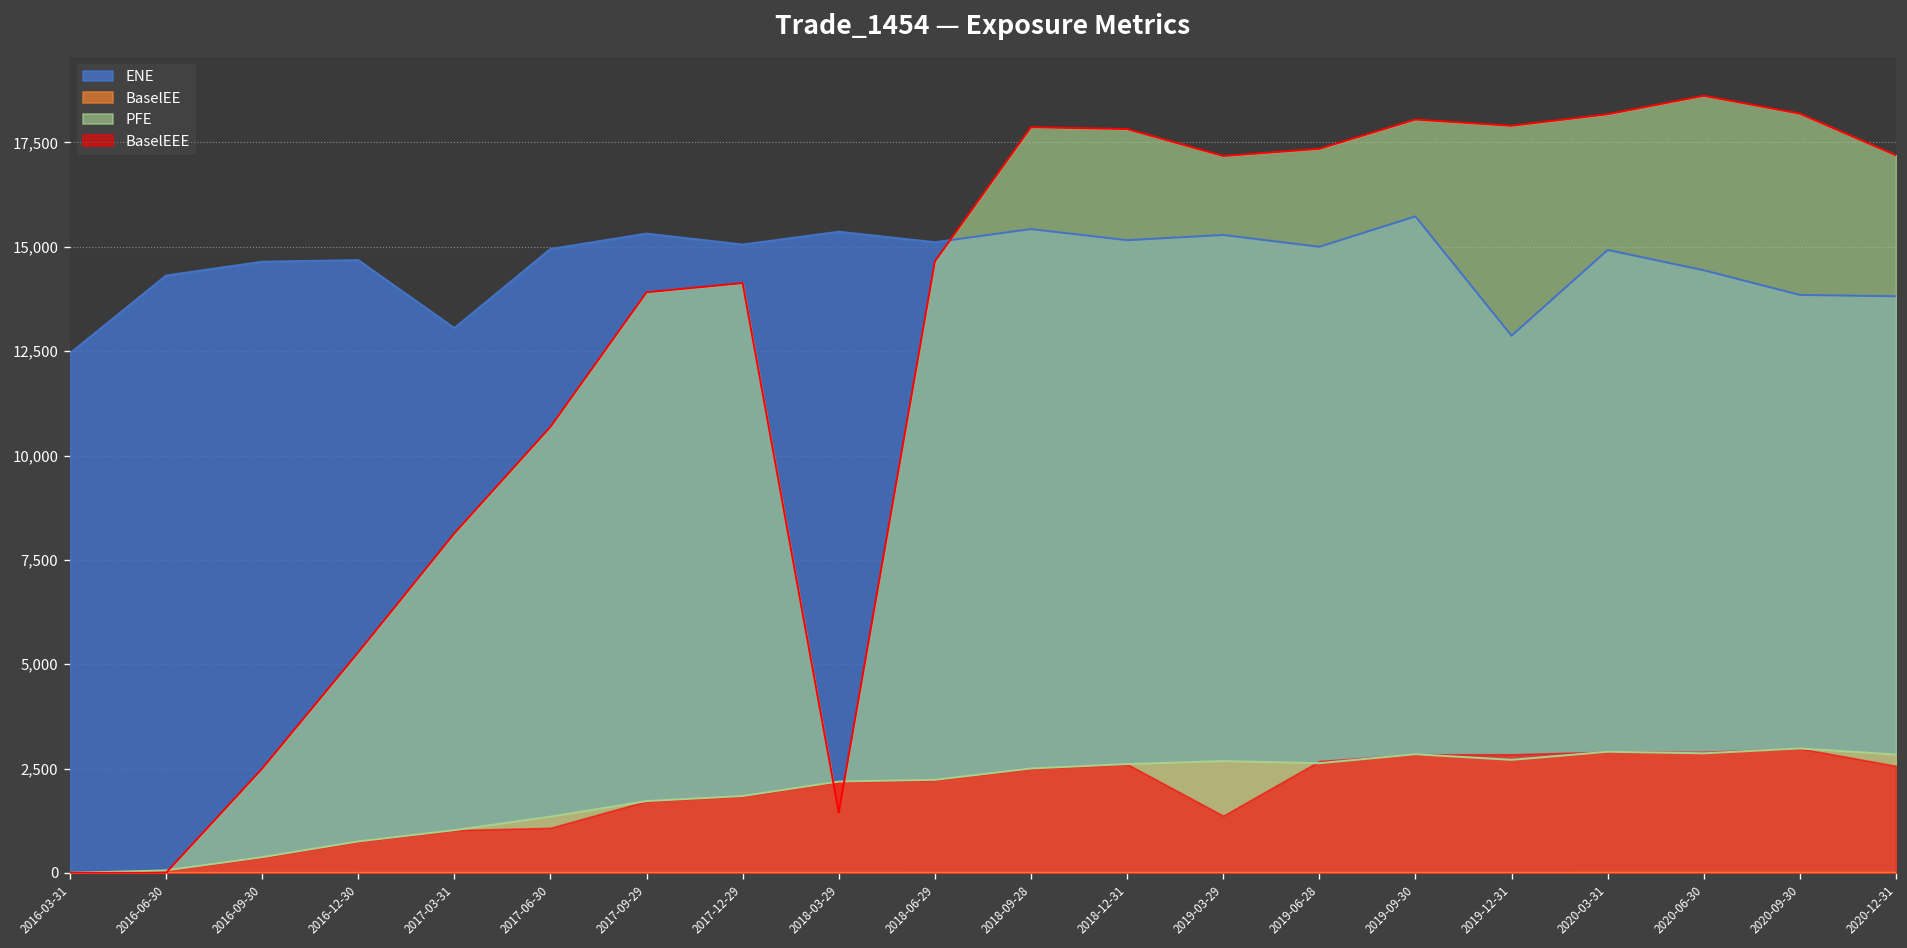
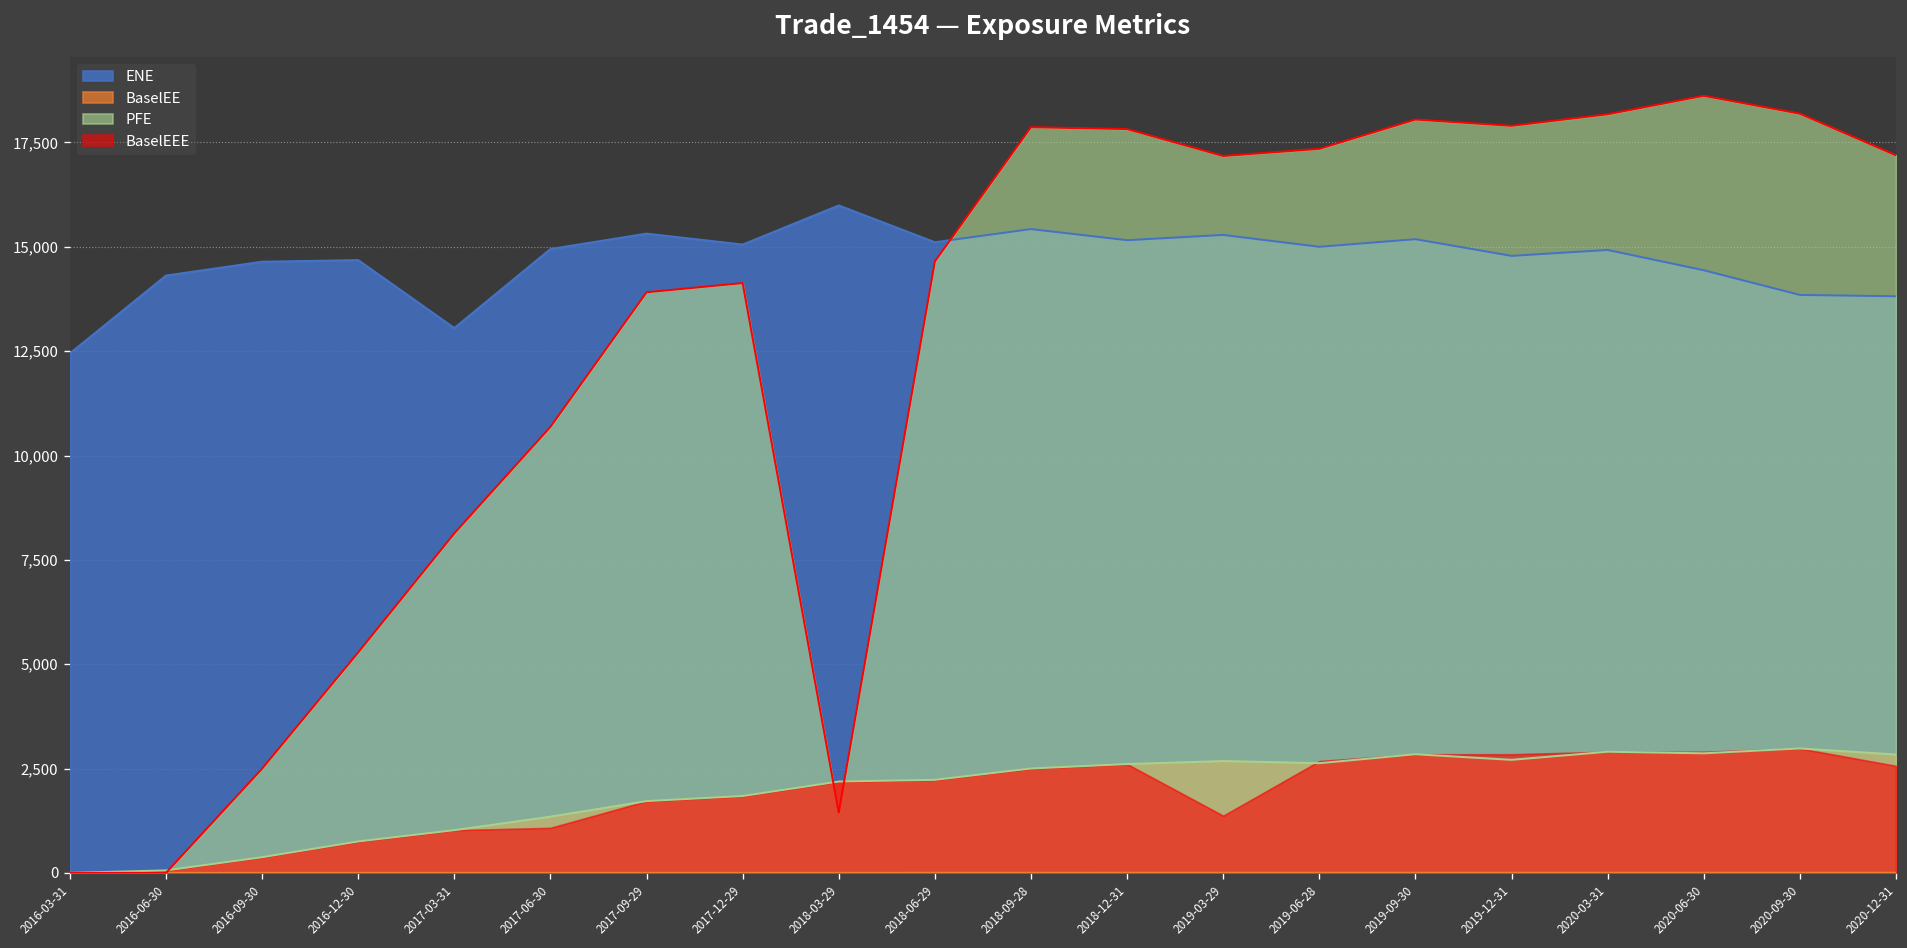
ENE, 2018-03-29: 15,400 -> 16,000
ENE, 2019-09-30: 15,700 -> 15,200
ENE, 2019-12-31: 12,900 -> 14,800
